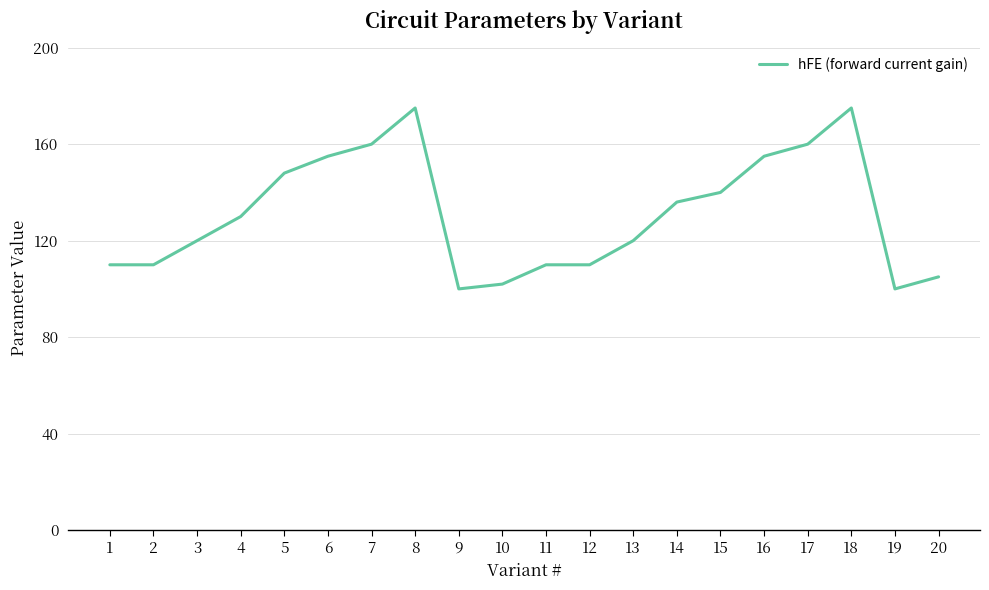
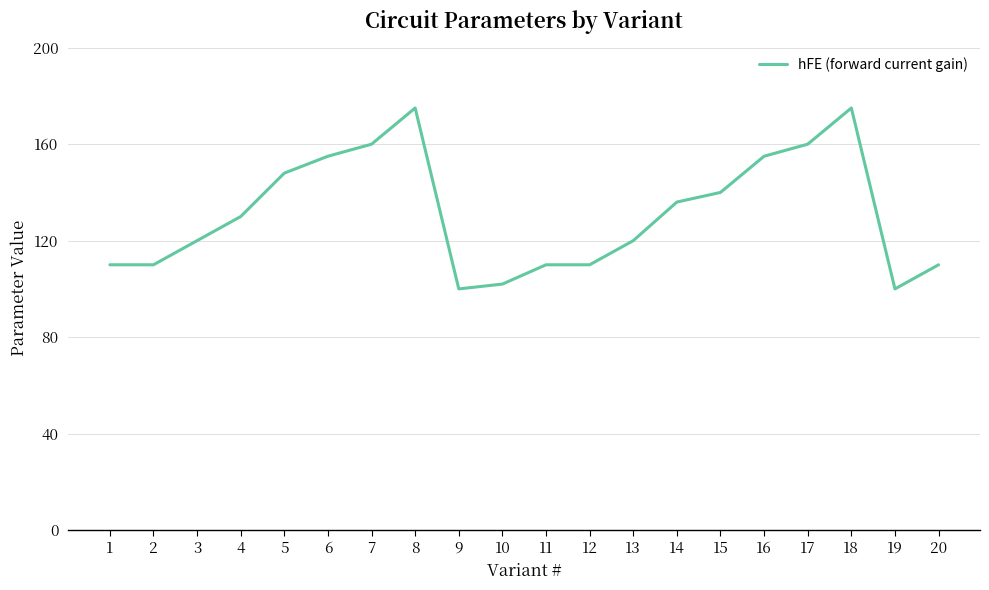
20: 105 -> 110
